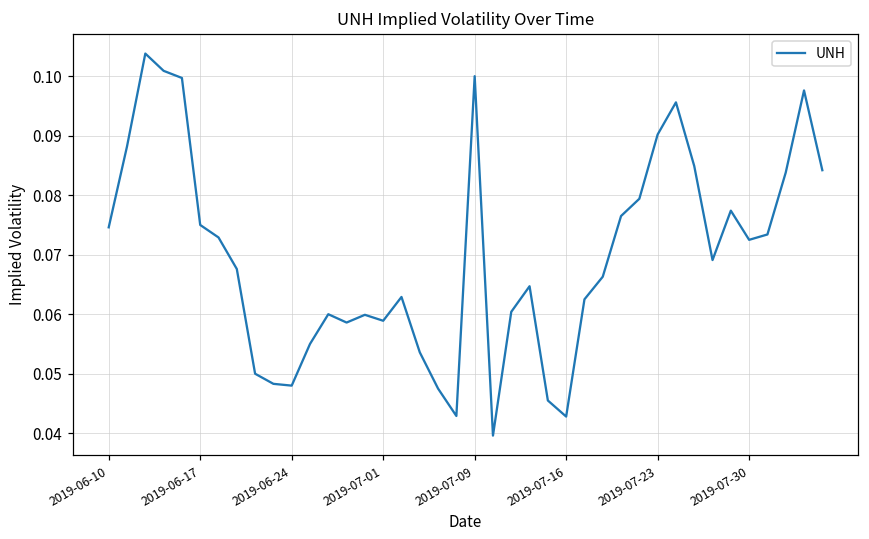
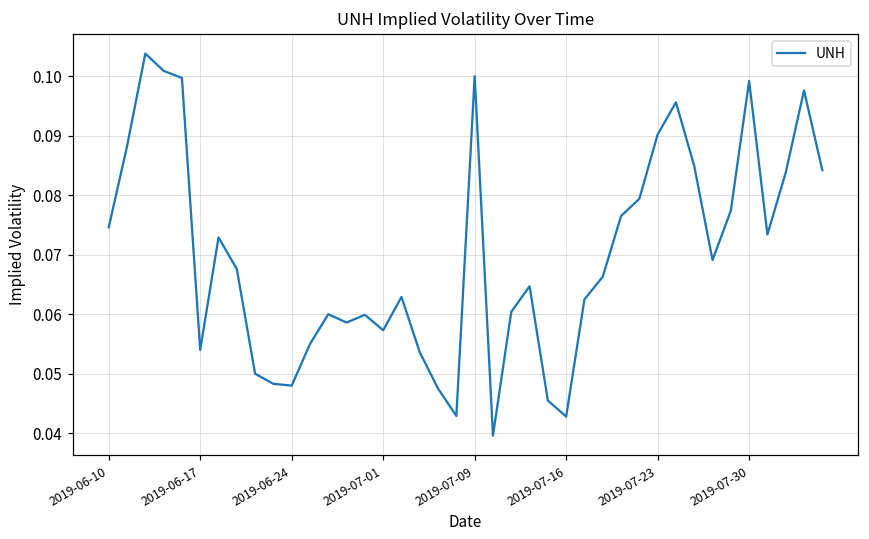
2019-06-17: 0.075 -> 0.054
2019-07-01: 0.059 -> 0.057
2019-07-30: 0.073 -> 0.099
